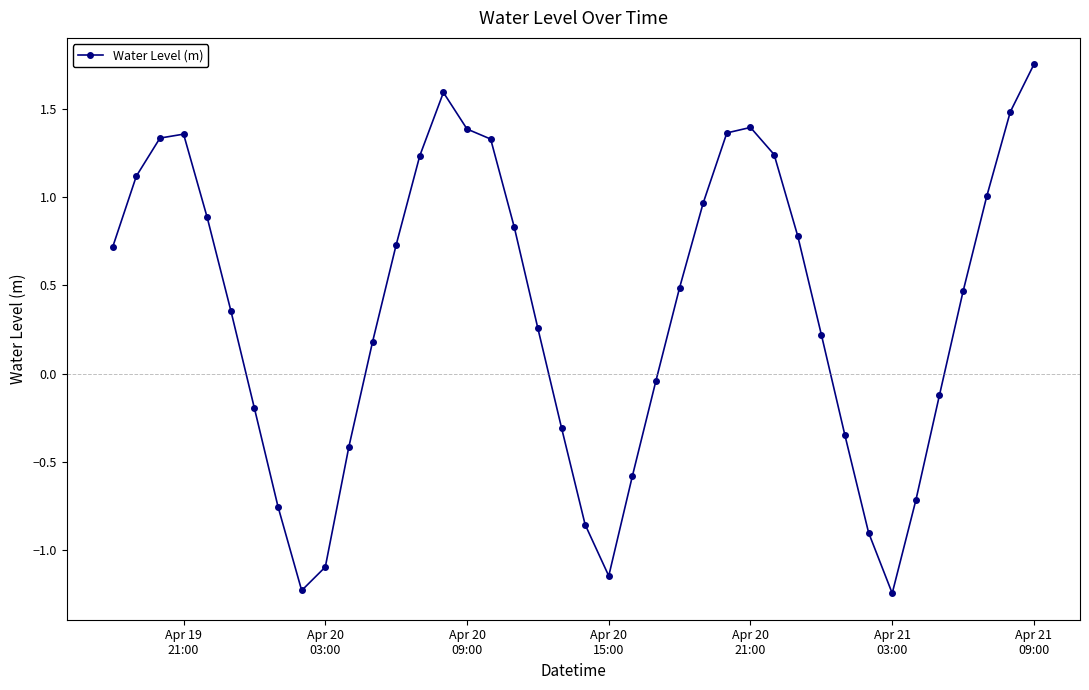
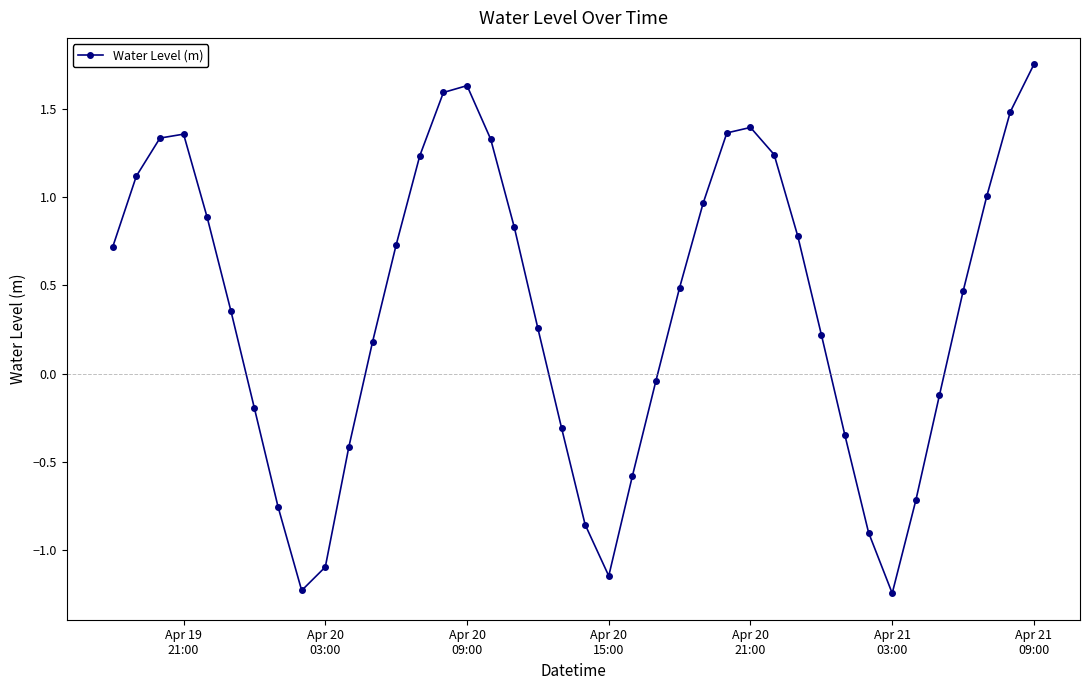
Apr 20 09:00: 1.39 -> 1.63
